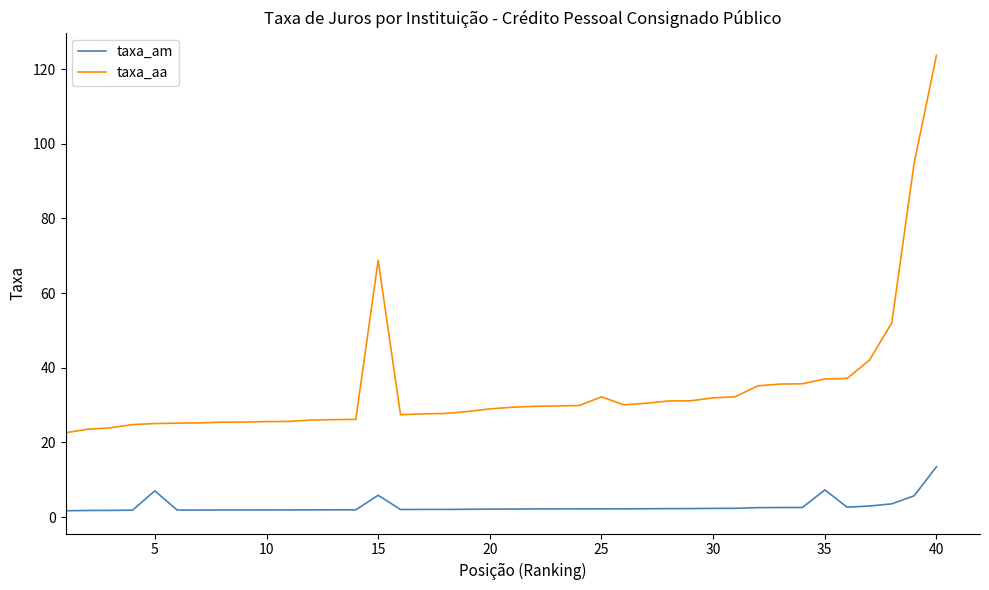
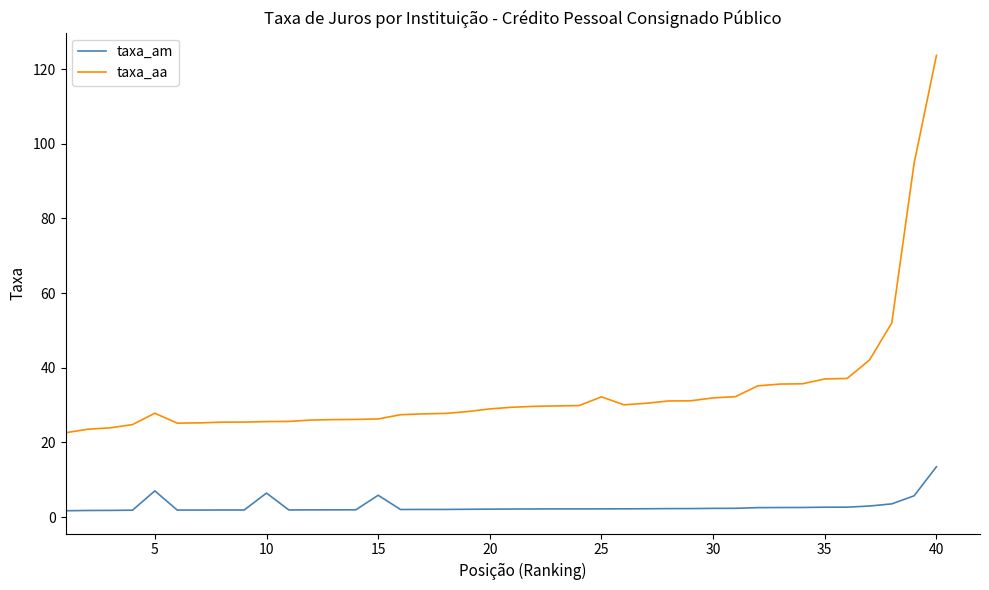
taxa_aa, 5: 25 -> 28
taxa_am, 10: 2 -> 6
taxa_aa, 15: 69 -> 26
taxa_am, 35: 7 -> 3
